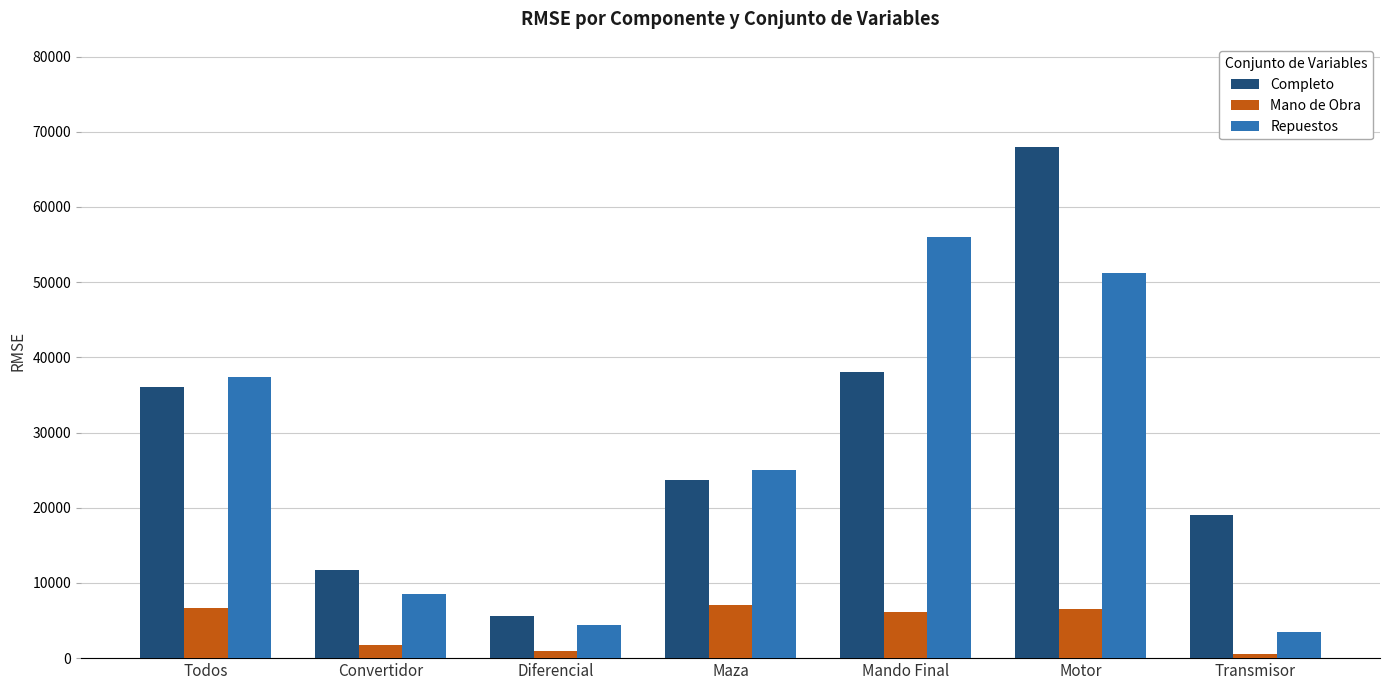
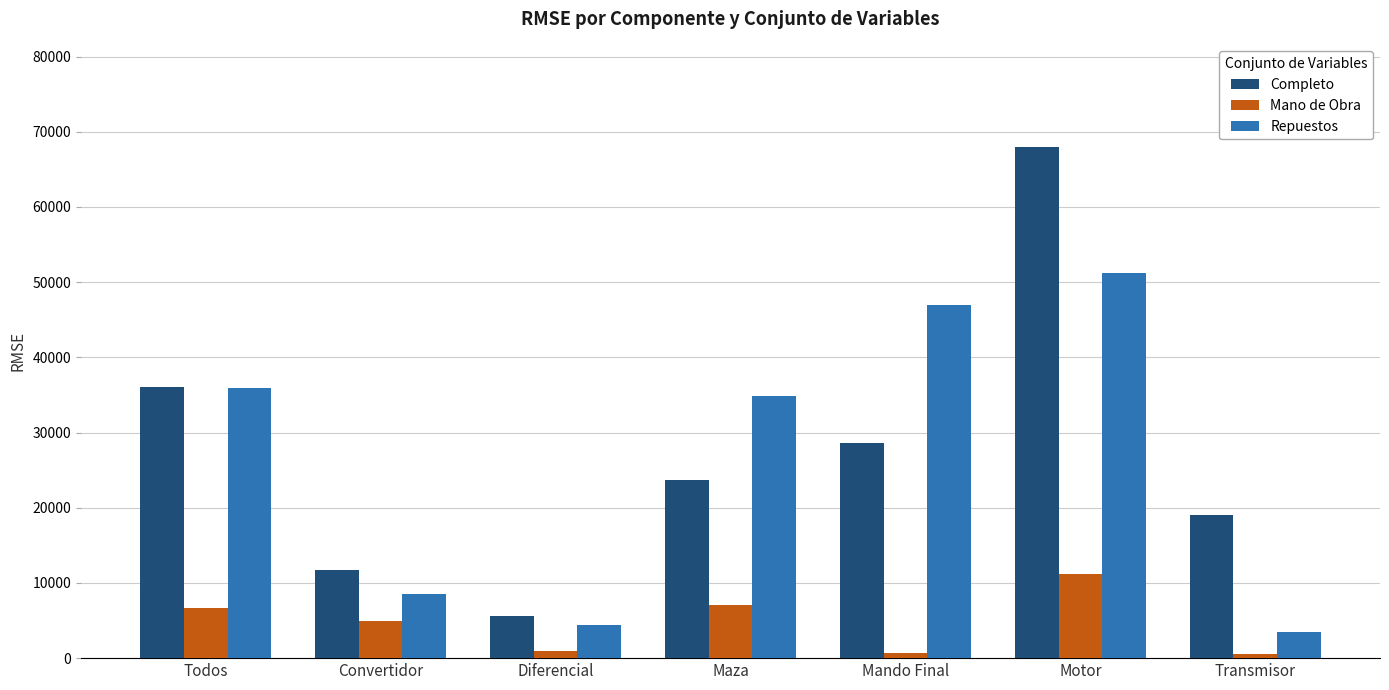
Repuestos, Todos: 37000 -> 36000
Mano de Obra, Convertidor: 2000 -> 5000
Repuestos, Maza: 25000 -> 35000
Completo, Mando Final: 38000 -> 29000
Mano de Obra, Mando Final: 6000 -> 1000
Repuestos, Mando Final: 56000 -> 47000
Mano de Obra, Motor: 7000 -> 11000
